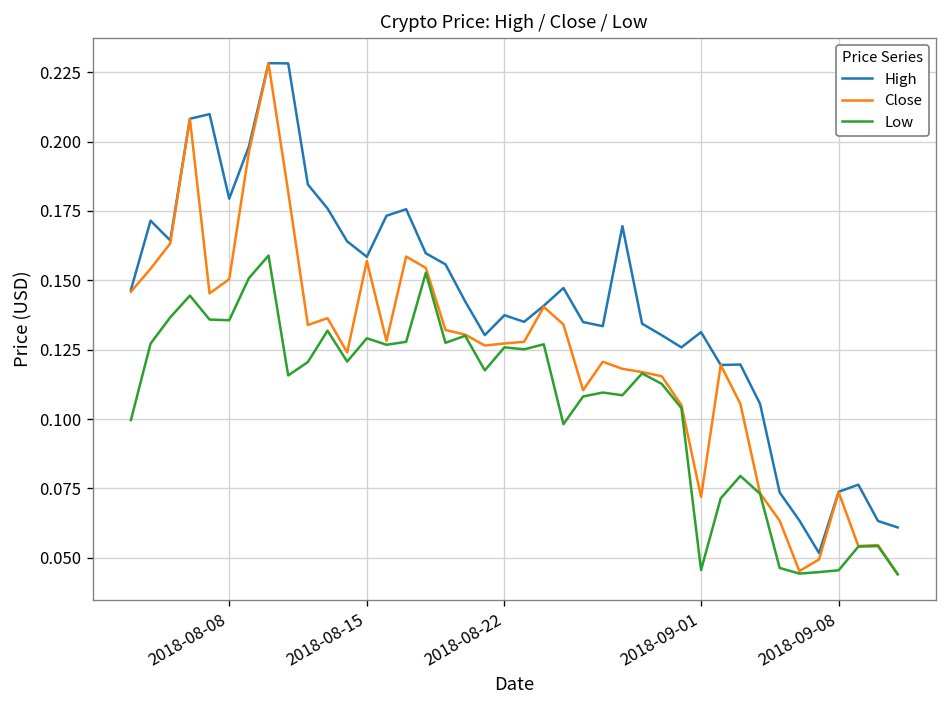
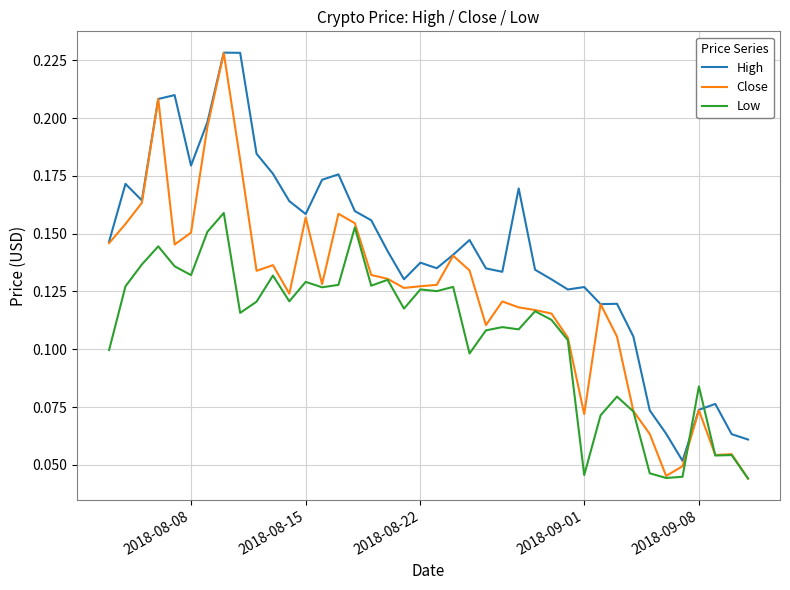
Low, 2018-08-08: 0.136 -> 0.132
High, 2018-09-01: 0.131 -> 0.127
Low, 2018-09-08: 0.046 -> 0.084
